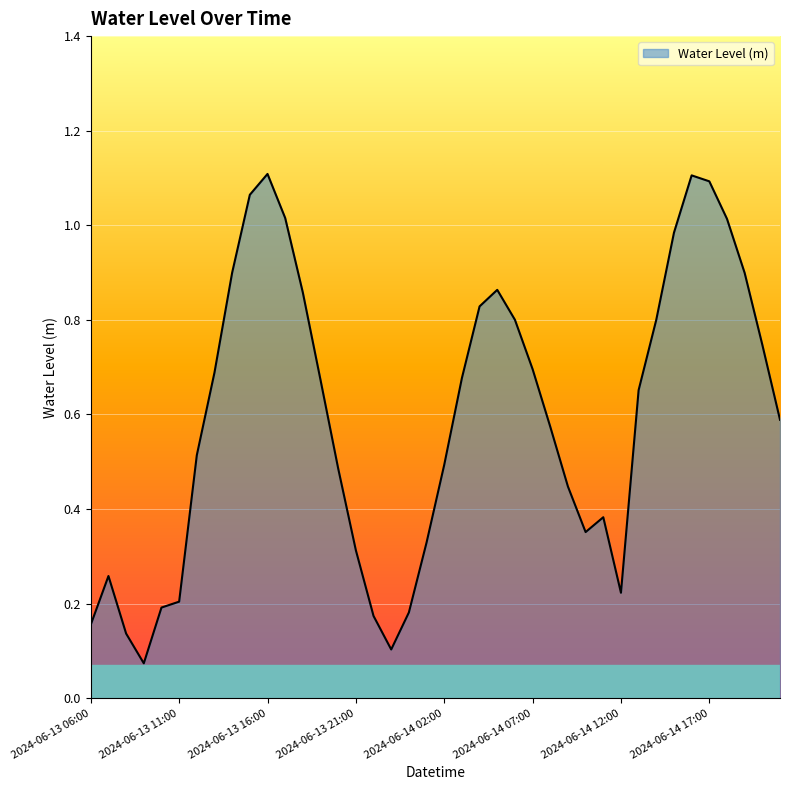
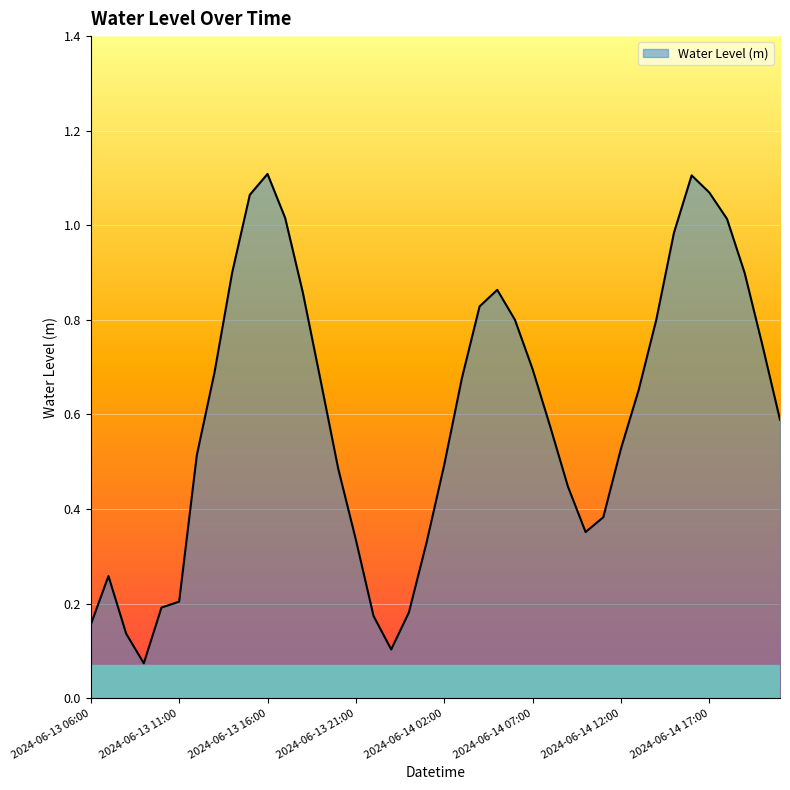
2024-06-13 21:00: 0.31 -> 0.34
2024-06-14 12:00: 0.22 -> 0.53
2024-06-14 17:00: 1.09 -> 1.07
